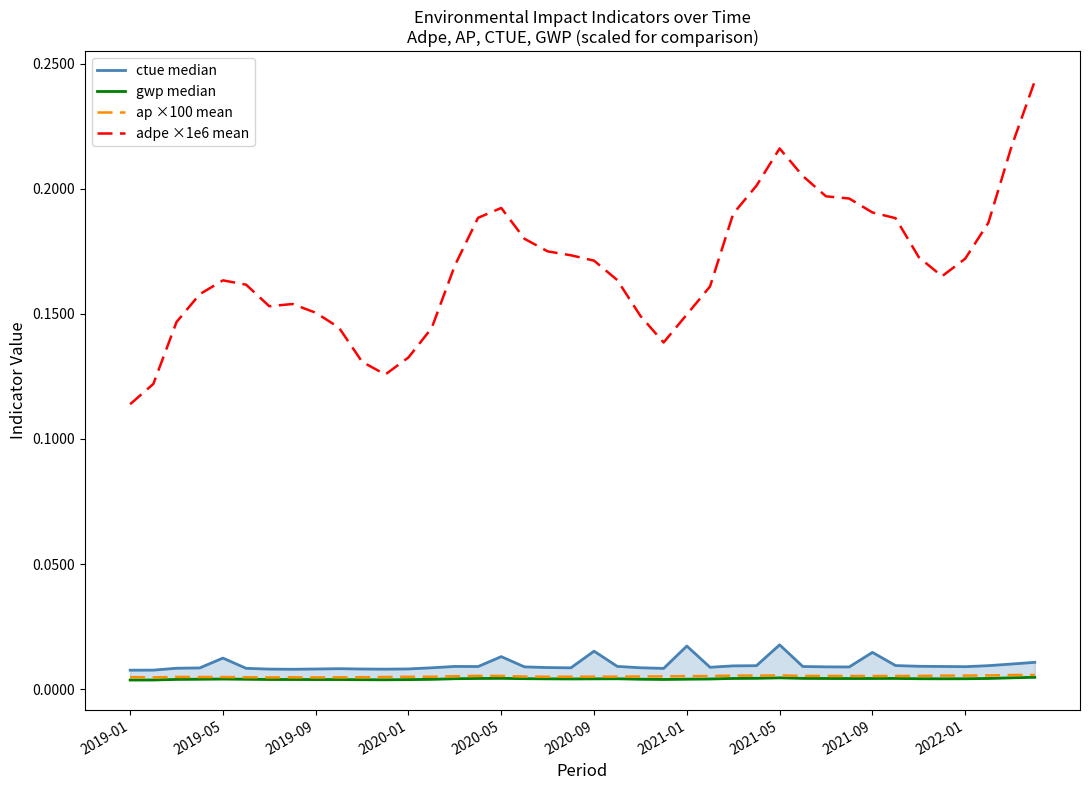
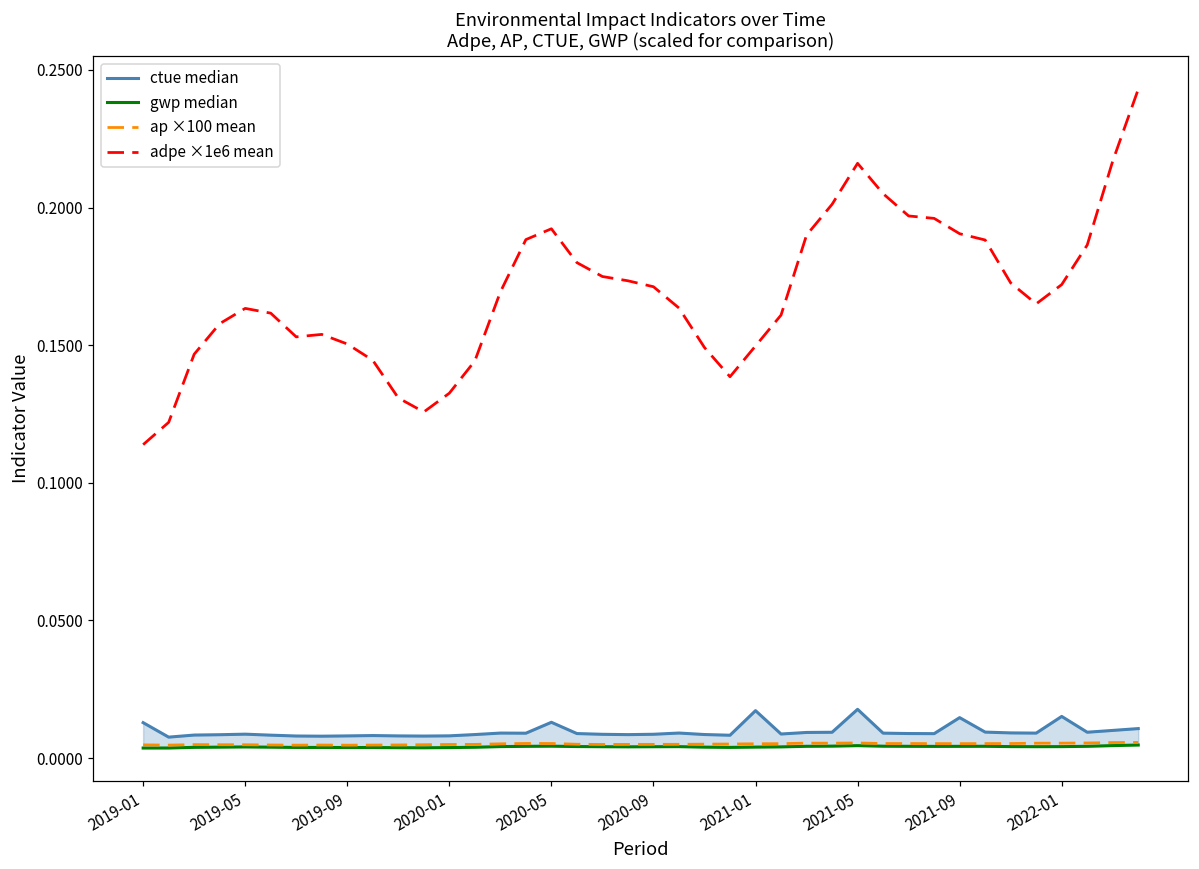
ctue median, 2019-01: 0.008 -> 0.013
ctue median, 2019-05: 0.012 -> 0.009
ctue median, 2020-09: 0.015 -> 0.009
ctue median, 2022-01: 0.009 -> 0.015
